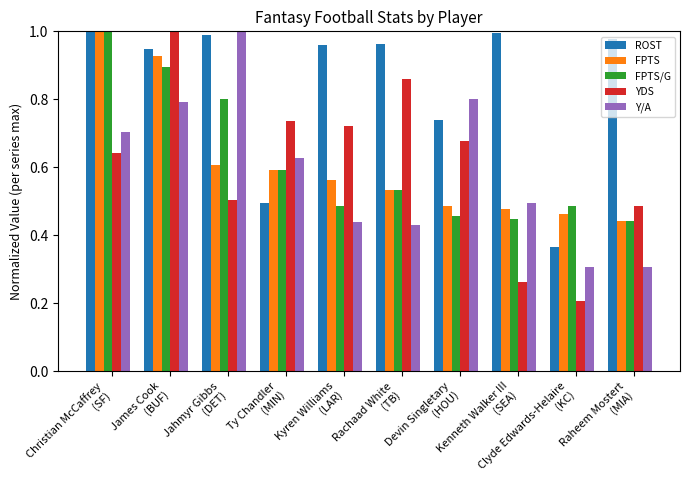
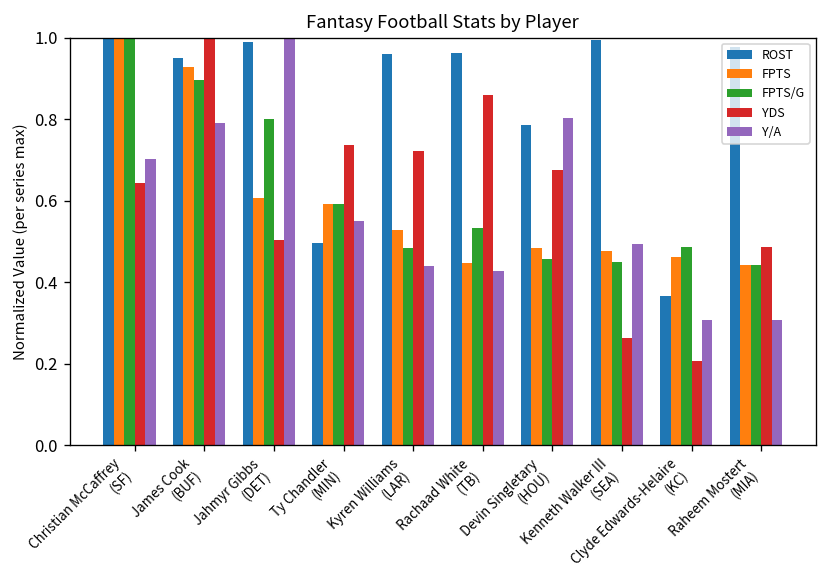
Y/A, Ty Chandler (MIN): 0.63 -> 0.55
FPTS, Kyren Williams (LAR): 0.56 -> 0.53
FPTS, Rachaad White (TB): 0.53 -> 0.45
ROST, Devin Singletary (HOU): 0.74 -> 0.79
